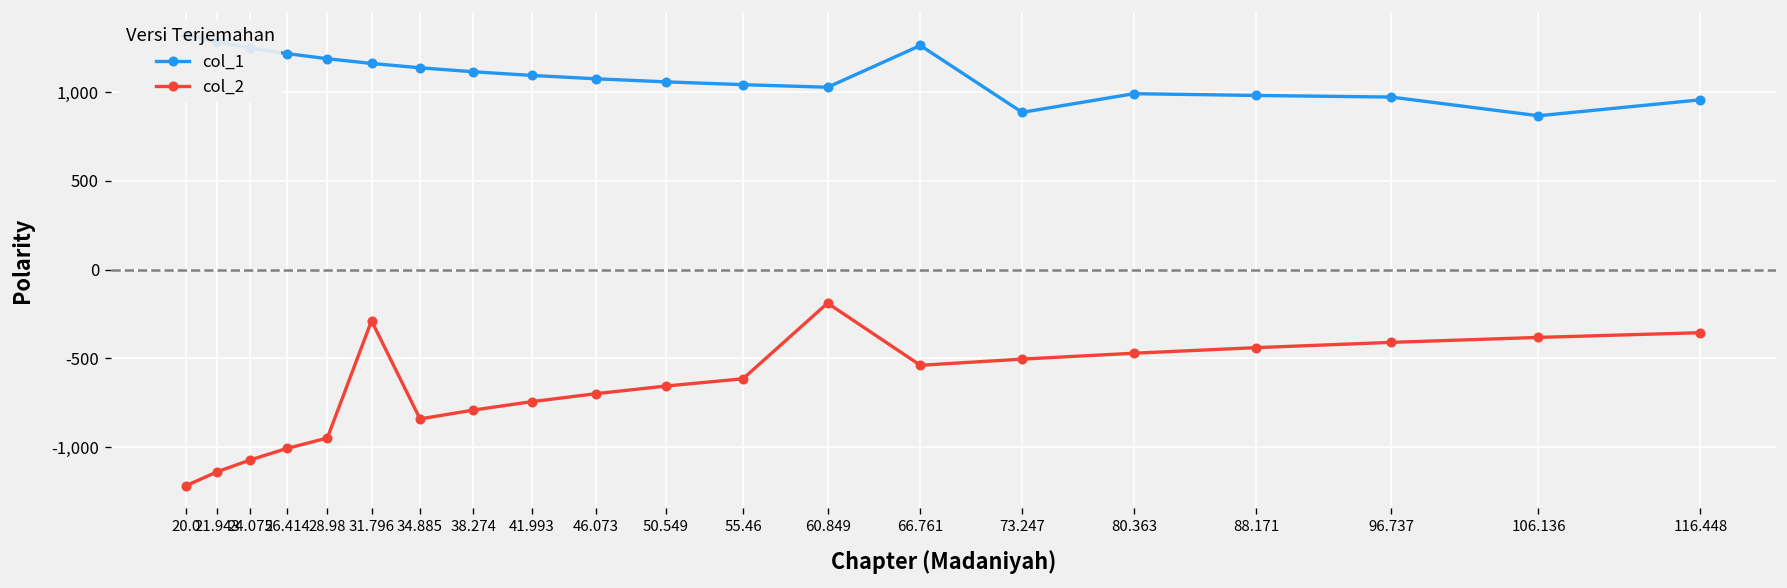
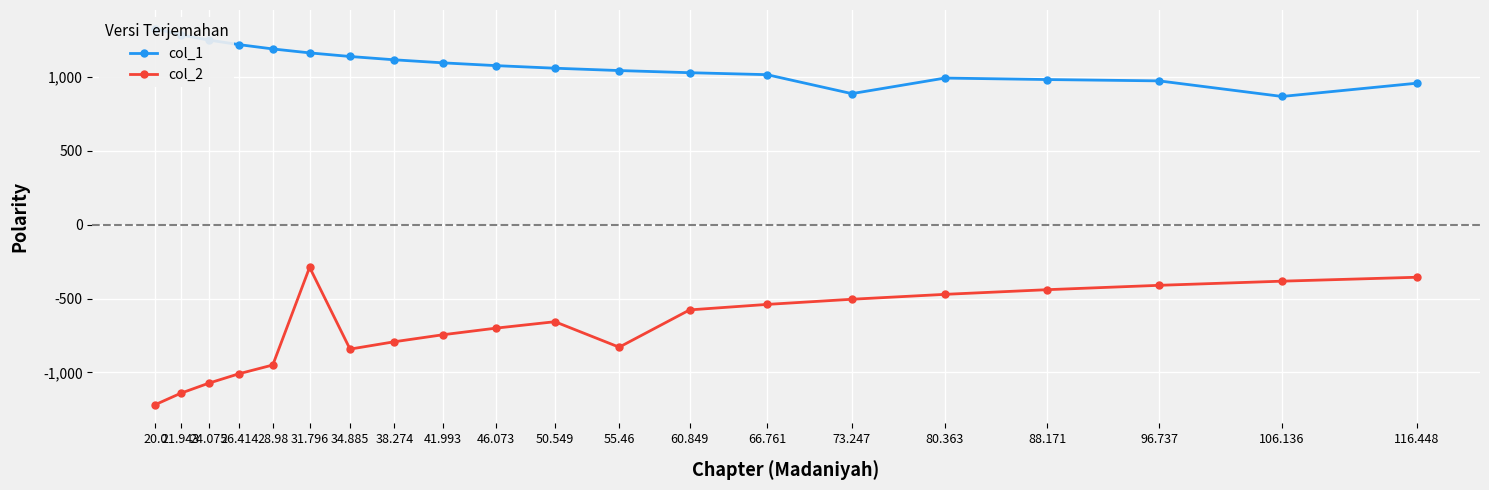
col_2, 55.46: -620 -> -830
col_2, 60.849: -190 -> -580
col_1, 66.761: 1,260 -> 1,010
